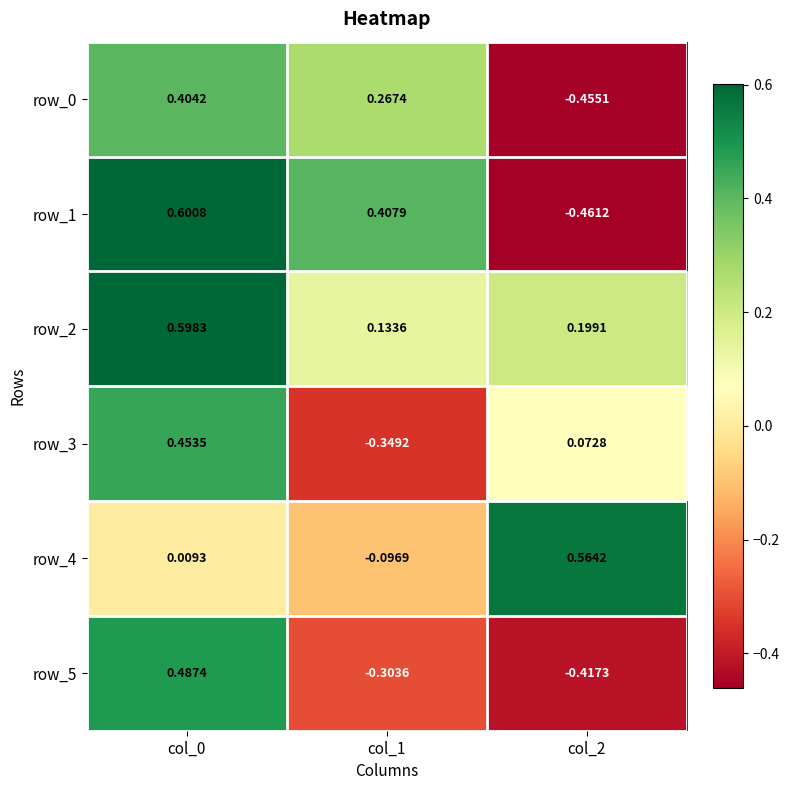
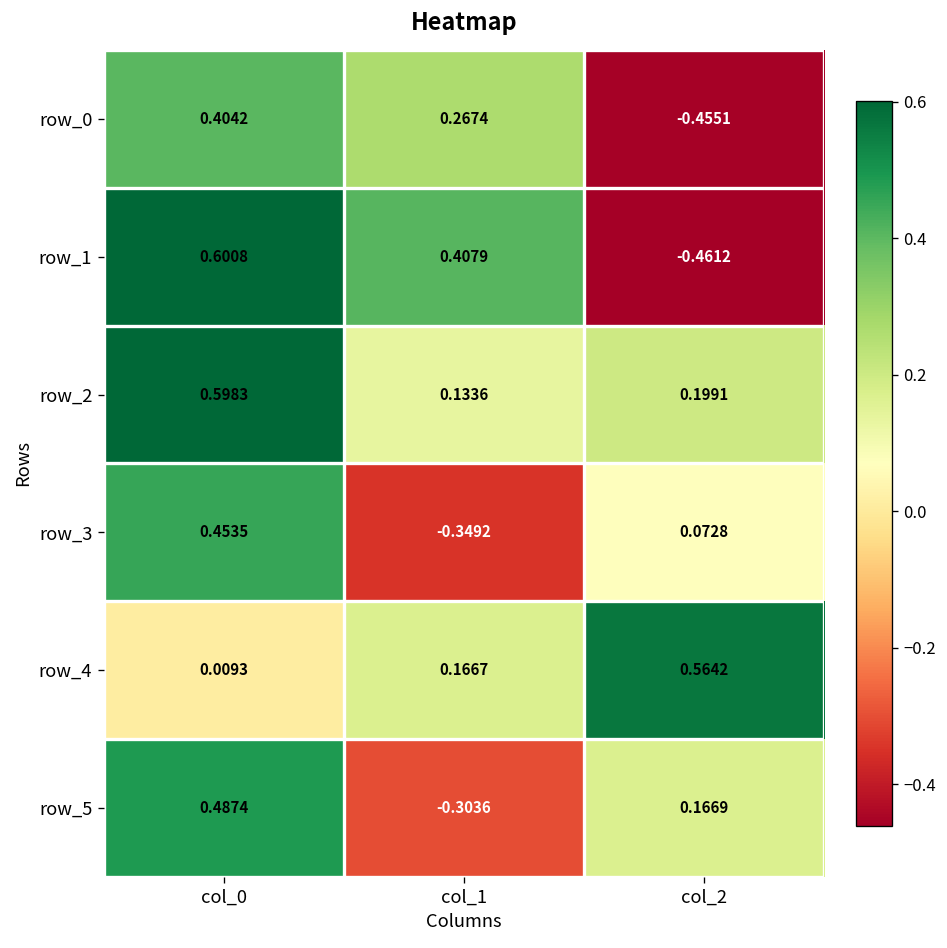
row_4, col_1: -0.0969 -> 0.1667
row_5, col_2: -0.4173 -> 0.1669
